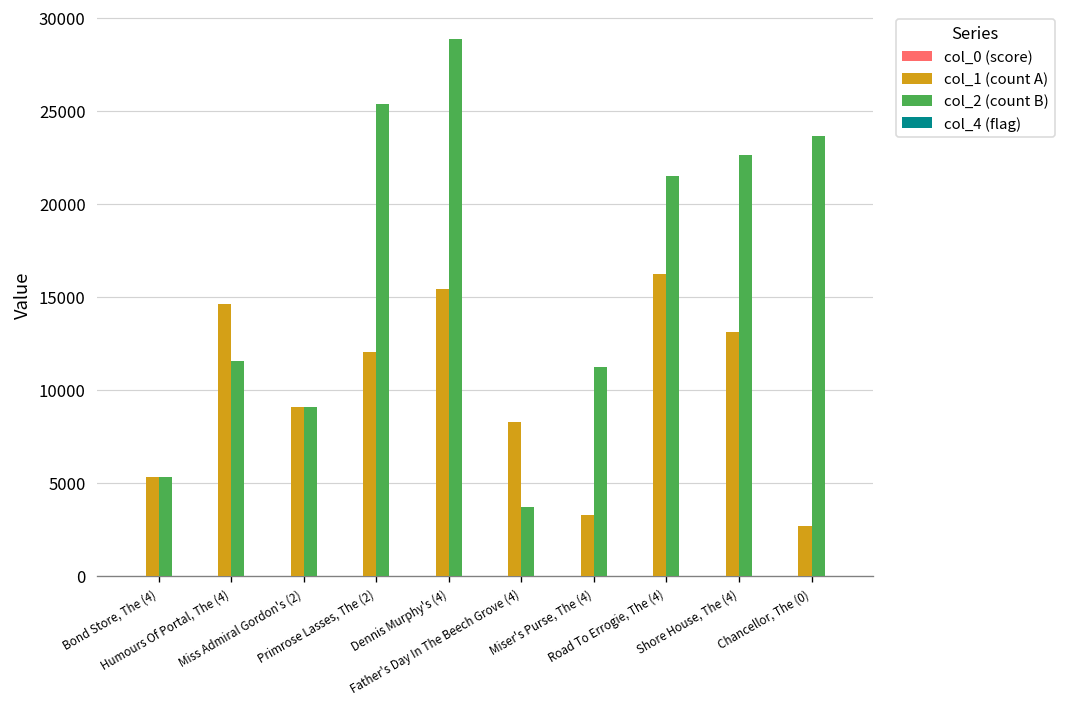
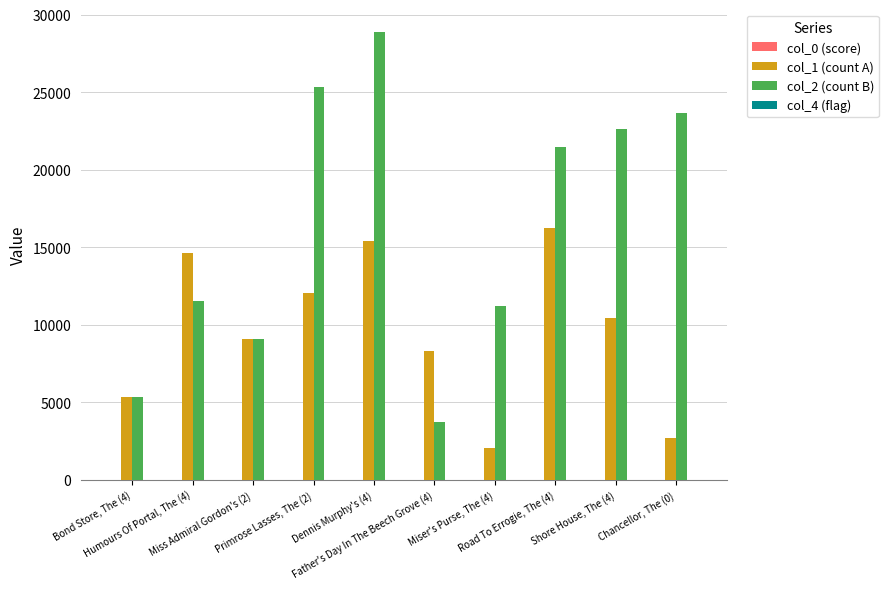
col_1 (count A), Miser's Purse, The (4): 3300 -> 2000
col_1 (count A), Shore House, The (4): 13100 -> 10400
